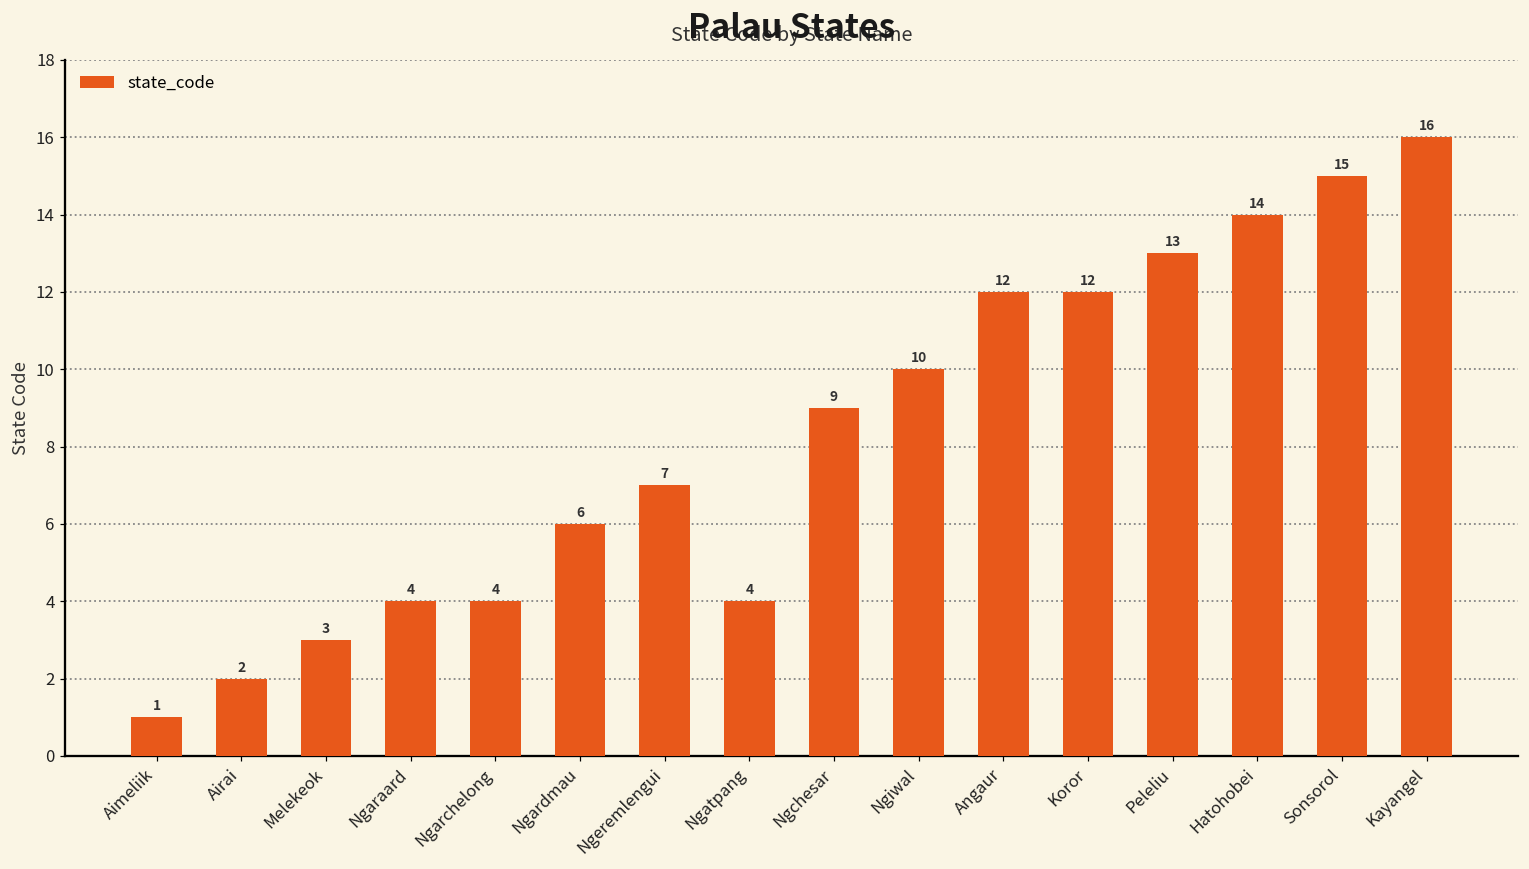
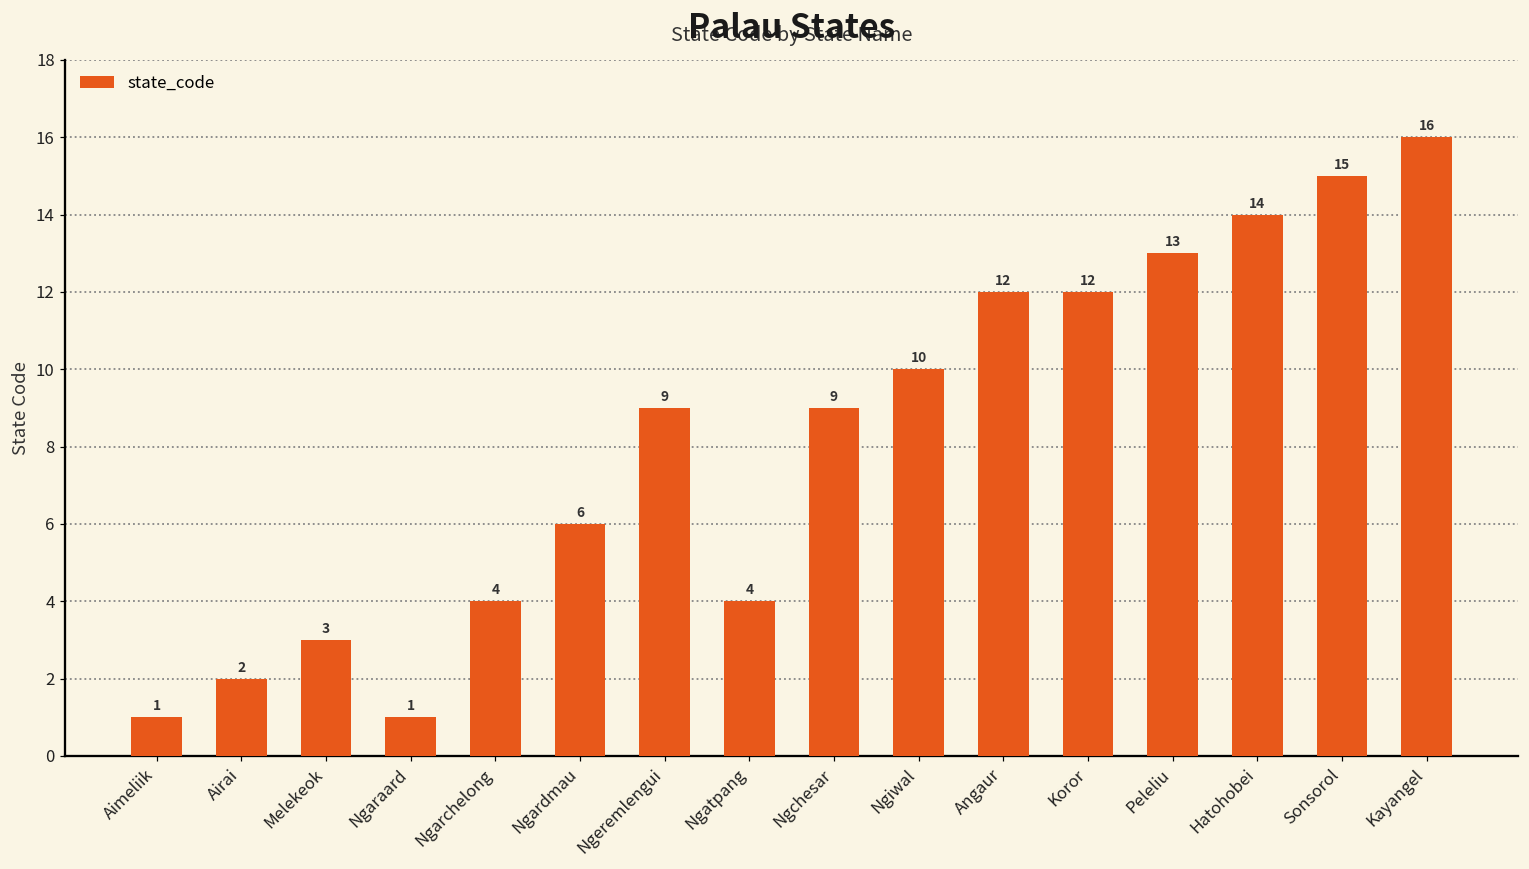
Ngaraard: 4 -> 1
Ngeremlengui: 7 -> 9
